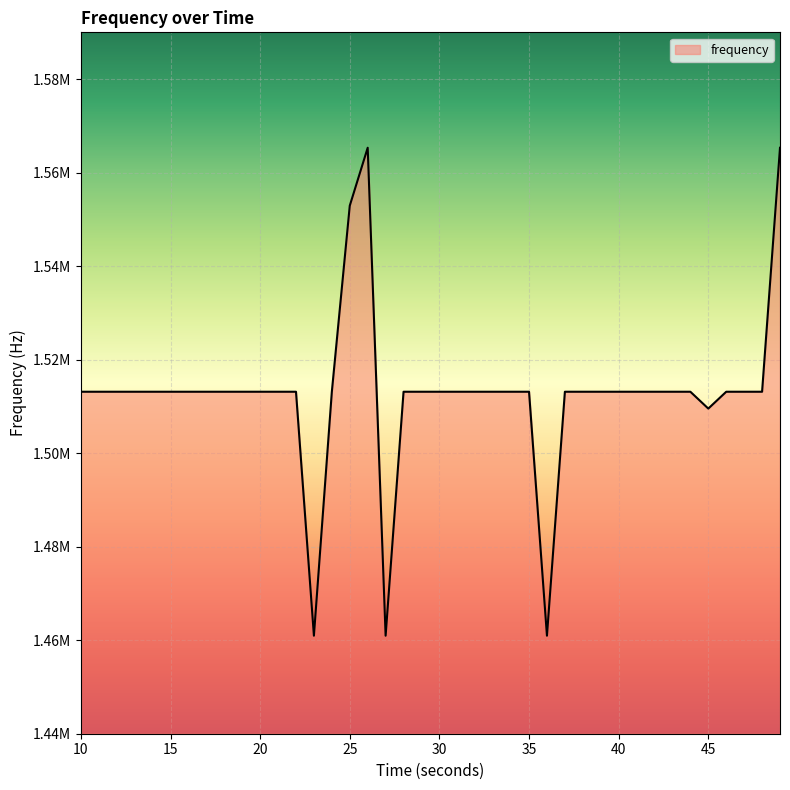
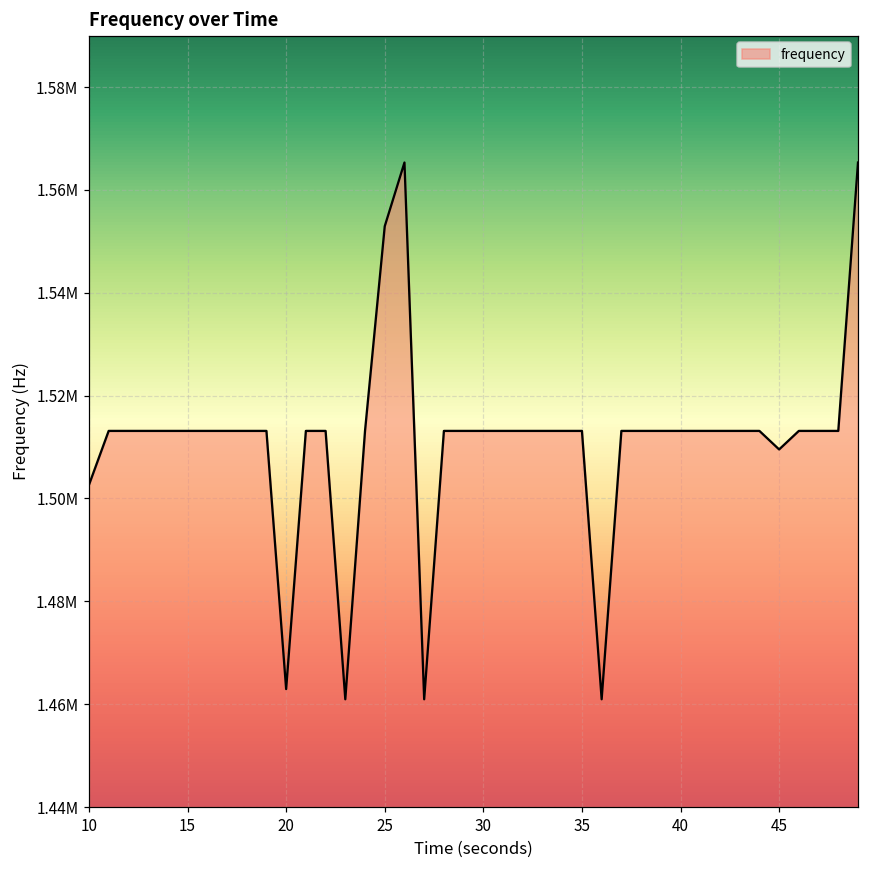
10: 1513000 -> 1503000
20: 1513000 -> 1463000
